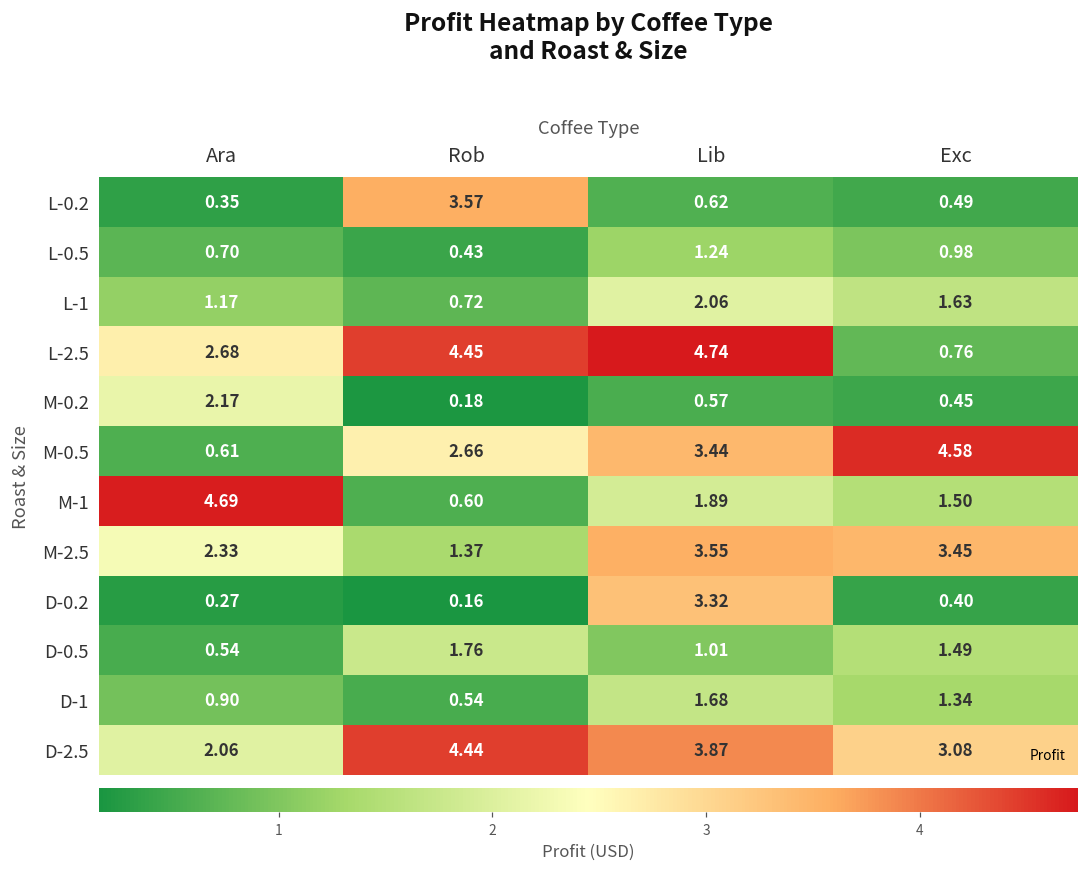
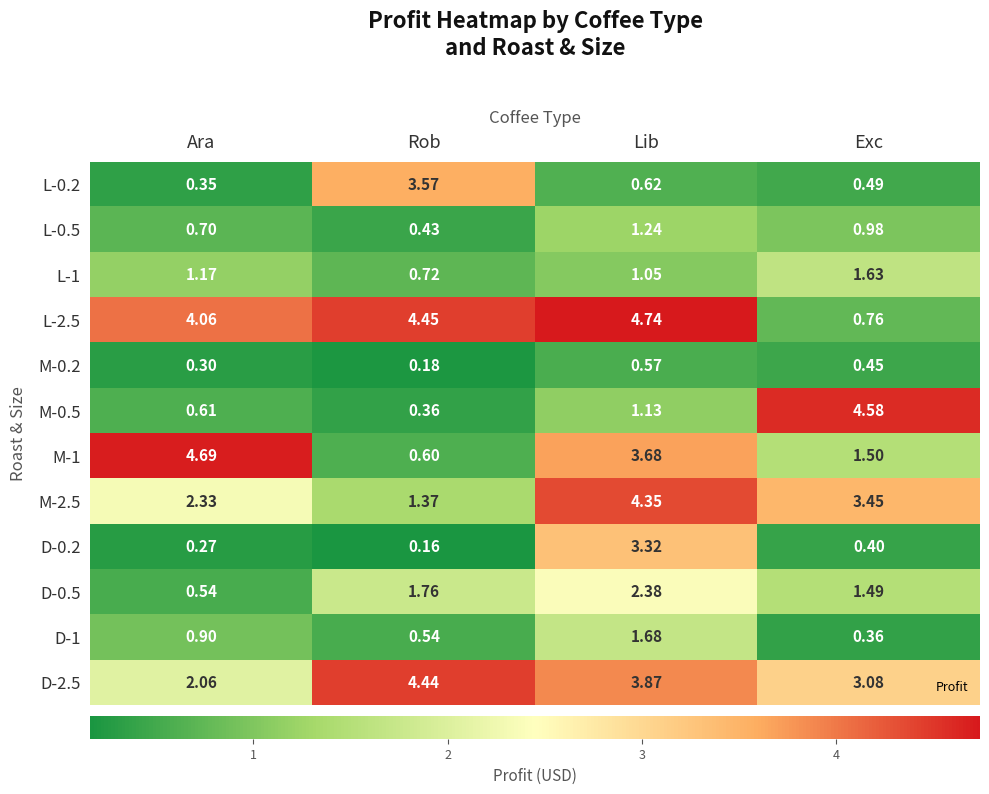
L-1, Lib: 2.06 -> 1.05
L-2.5, Ara: 2.68 -> 4.06
M-0.2, Ara: 2.17 -> 0.30
M-0.5, Rob: 2.66 -> 0.36
M-0.5, Lib: 3.44 -> 1.13
M-1, Lib: 1.89 -> 3.68
M-2.5, Lib: 3.55 -> 4.35
D-0.5, Lib: 1.01 -> 2.38
D-1, Exc: 1.34 -> 0.36
